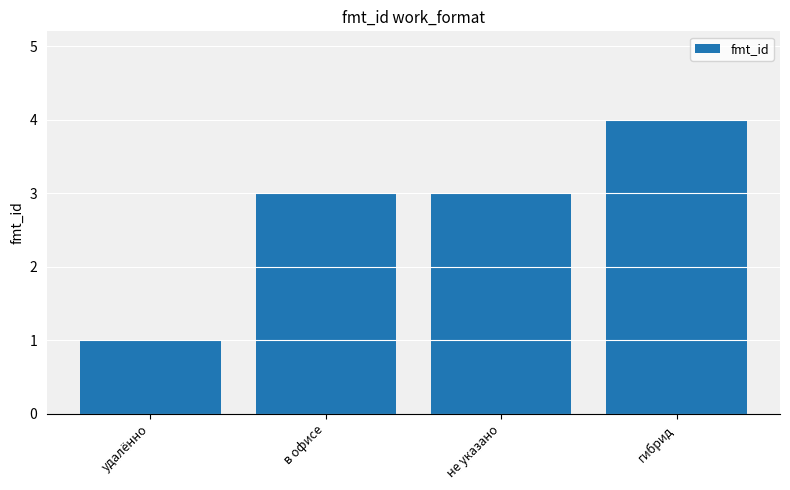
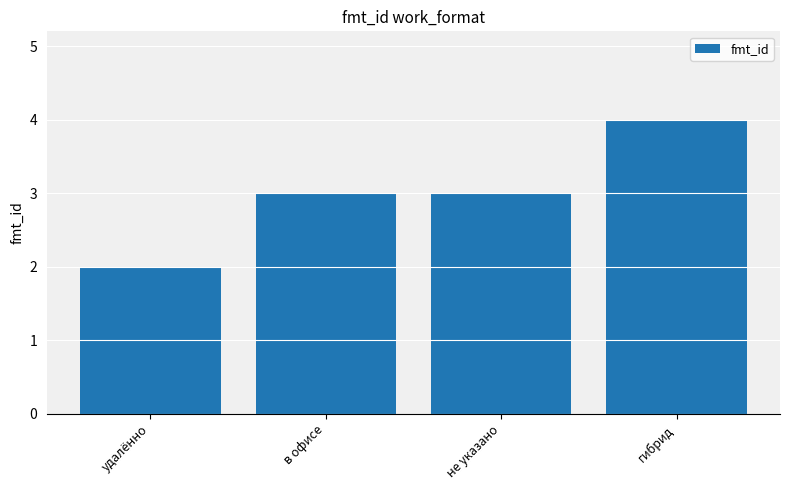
удалённо: 1 -> 2
